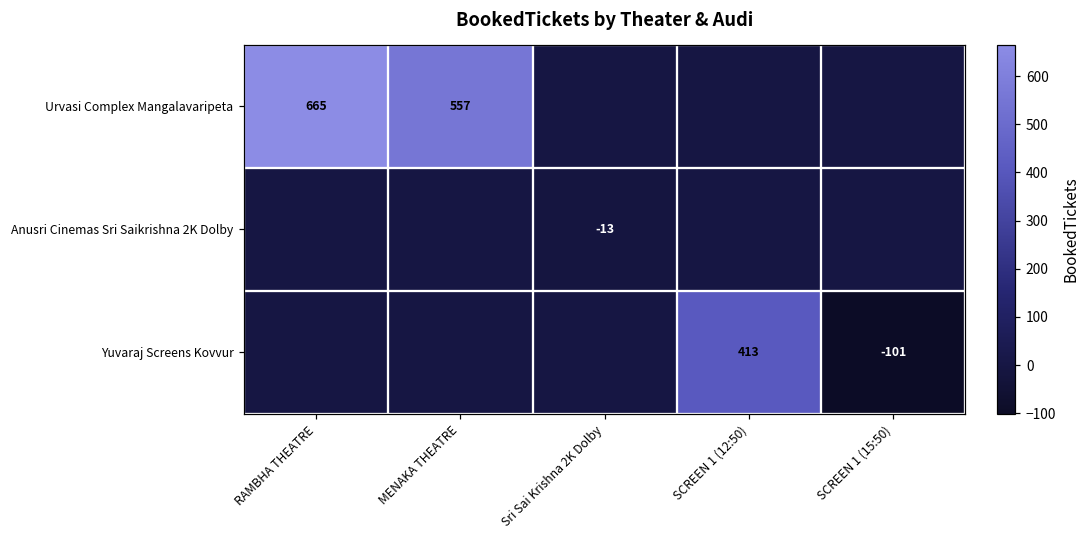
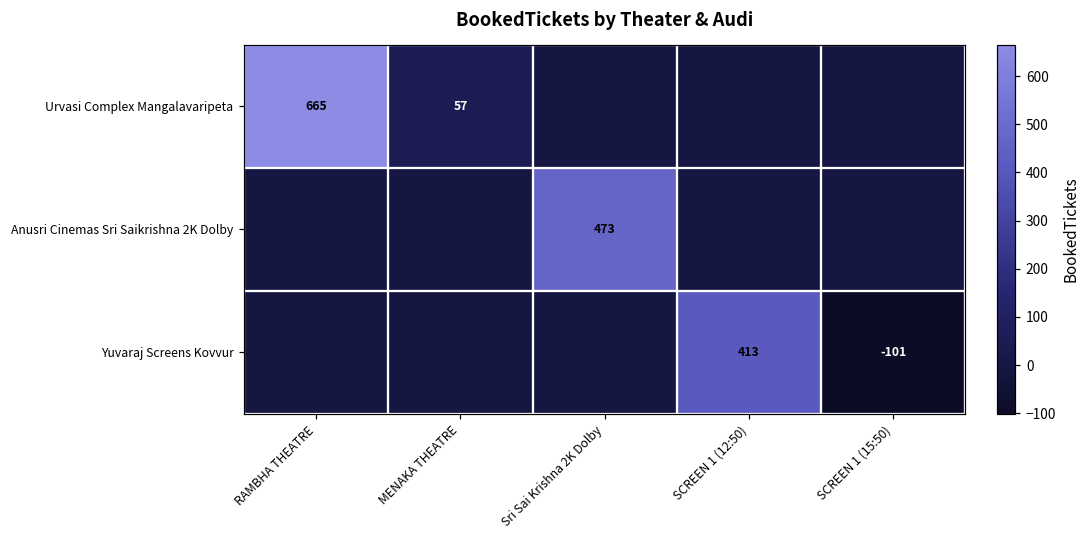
Urvasi Complex Mangalavaripeta, MENAKA THEATRE: 557 -> 57
Anusri Cinemas Sri Saikrishna 2K Dolby, Sri Sai Krishna 2K Dolby: -13 -> 473
